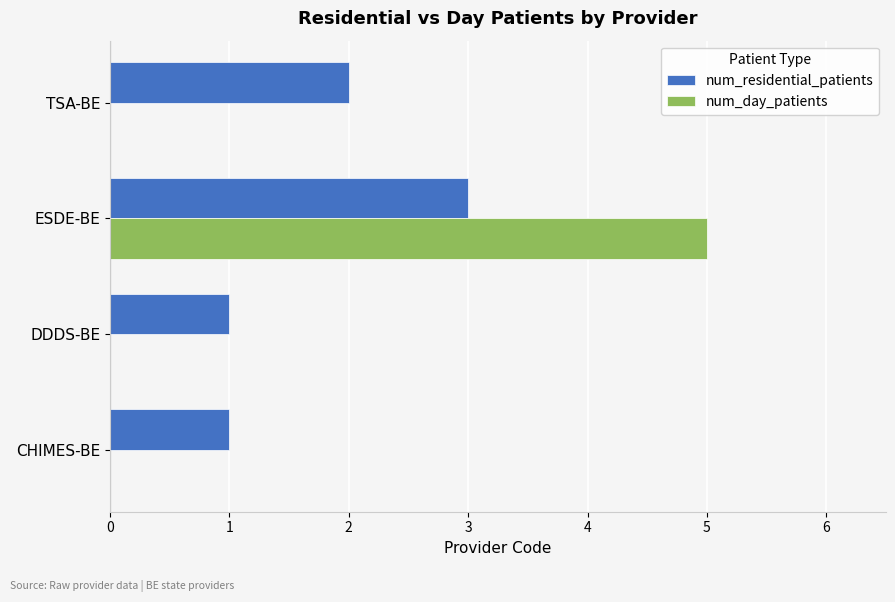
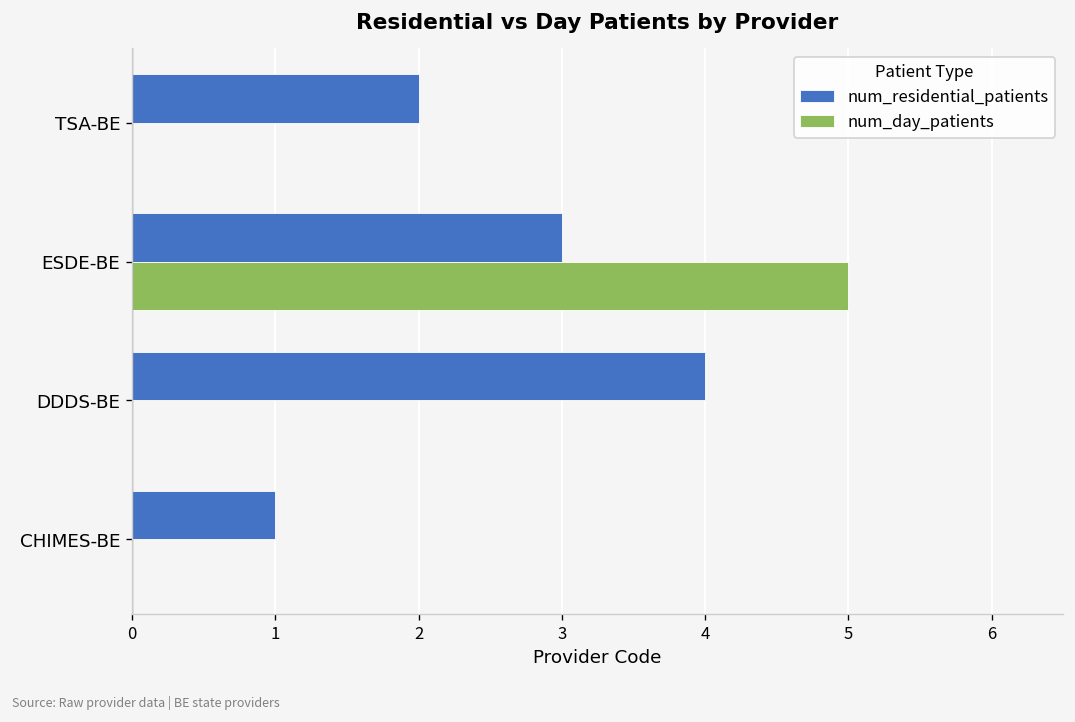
num_residential_patients, DDDS-BE: 1 -> 4
